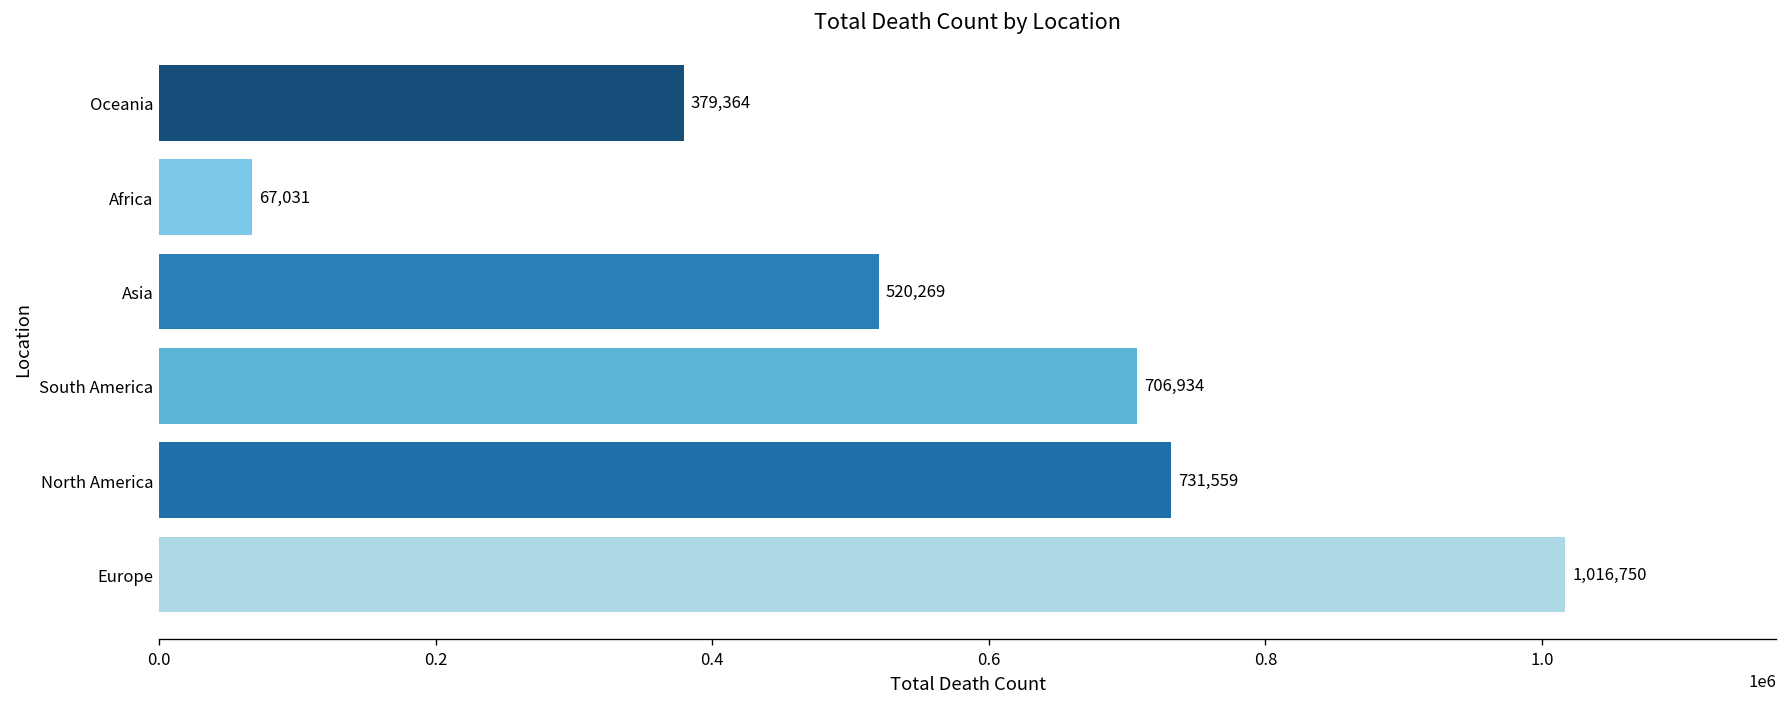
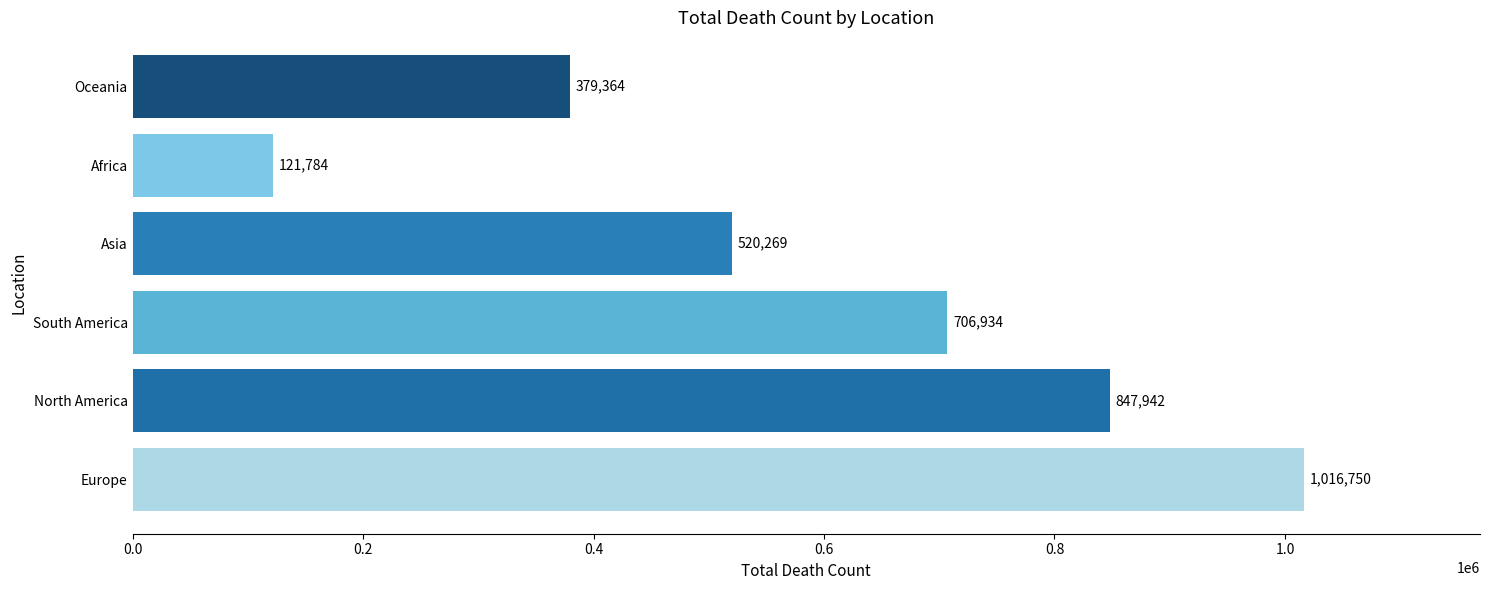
Africa: 67,031 -> 121,784
North America: 731,559 -> 847,942
